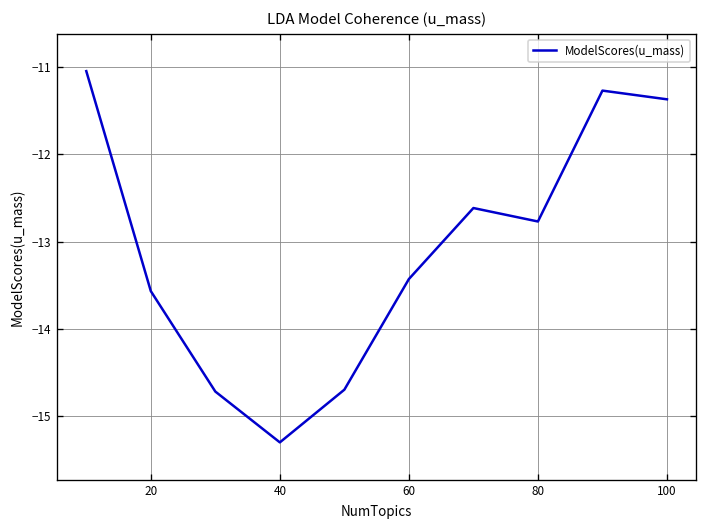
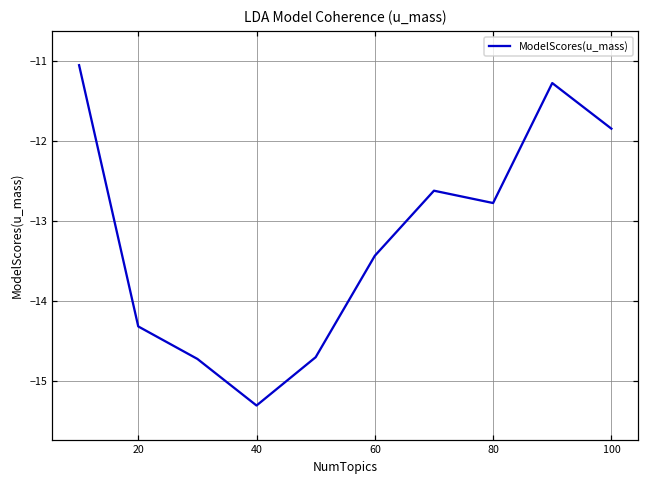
20: -13.6 -> -14.3
100: -11.4 -> -11.8
